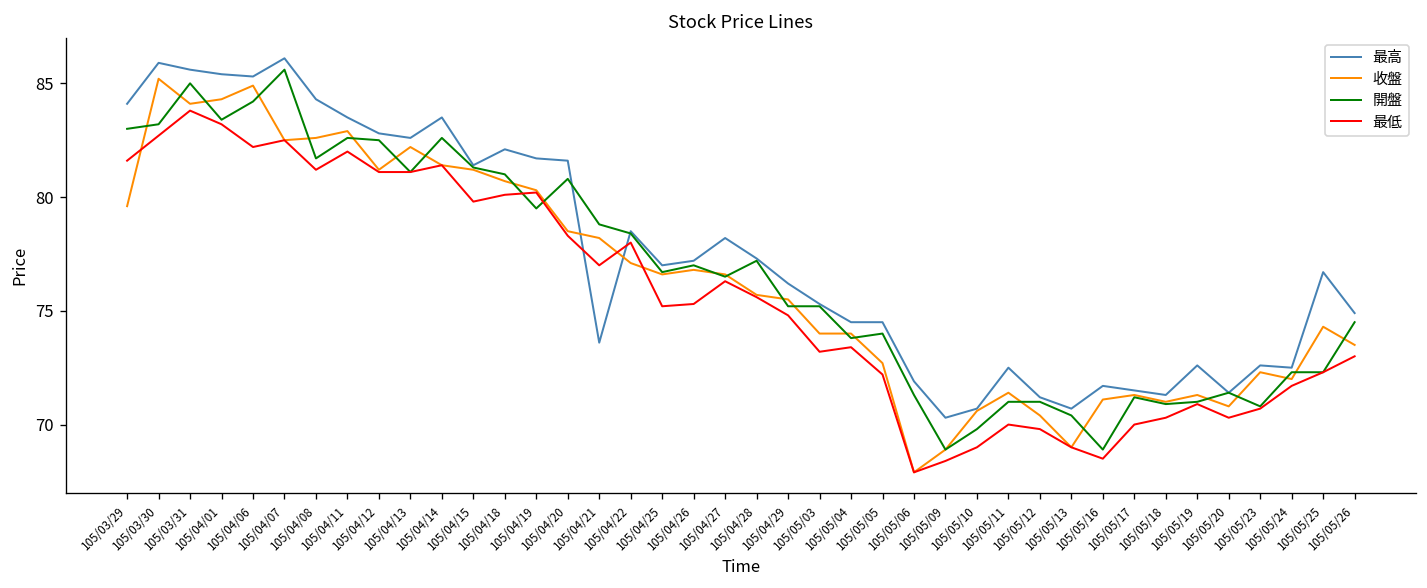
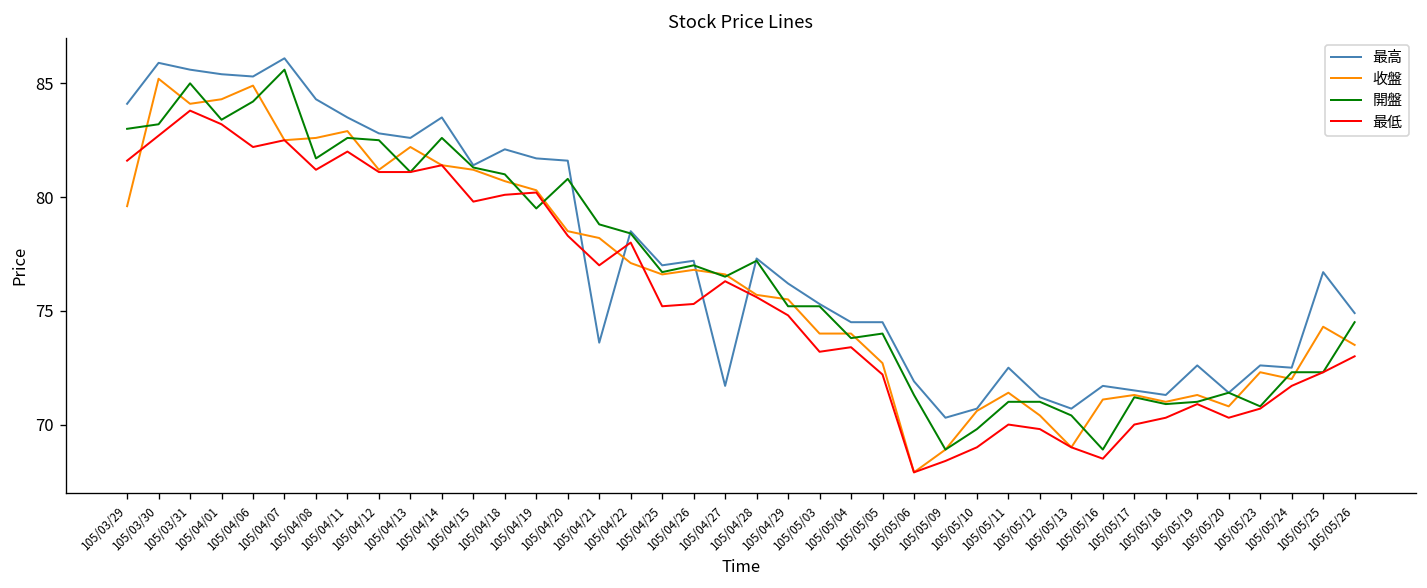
最高, 105/04/27: 78.2 -> 71.7
